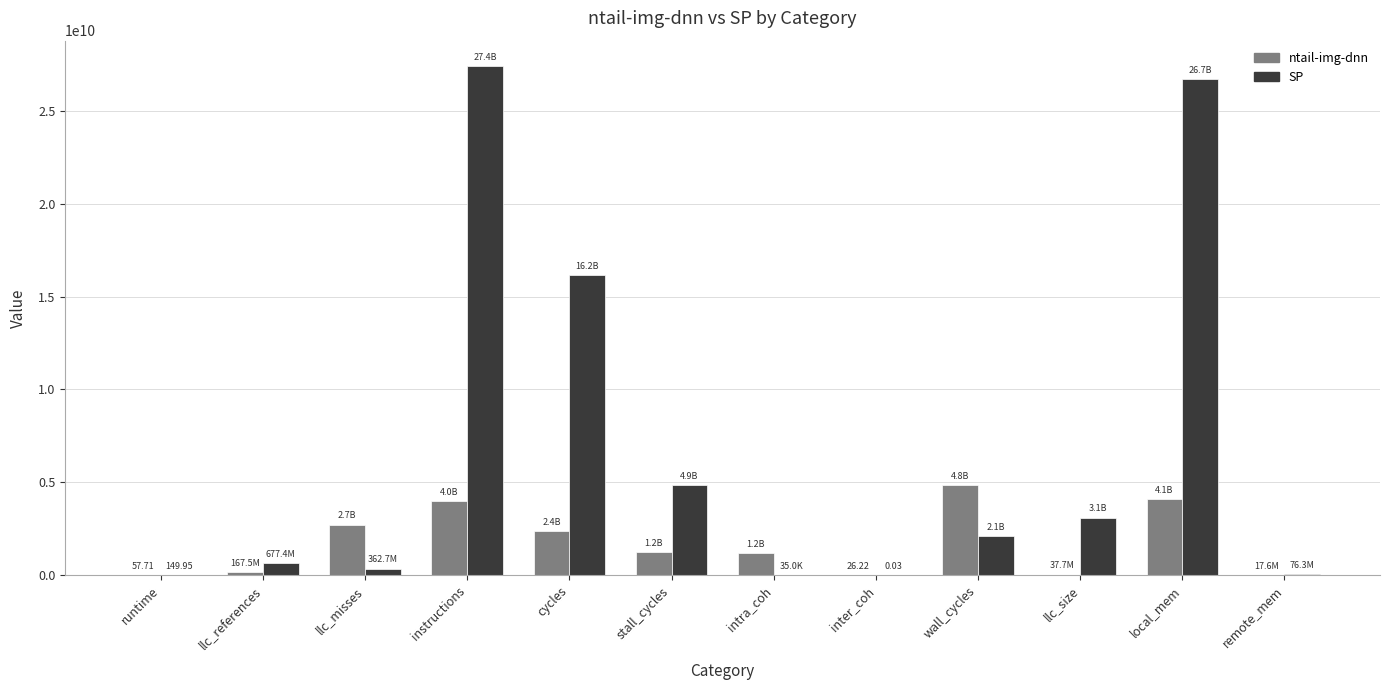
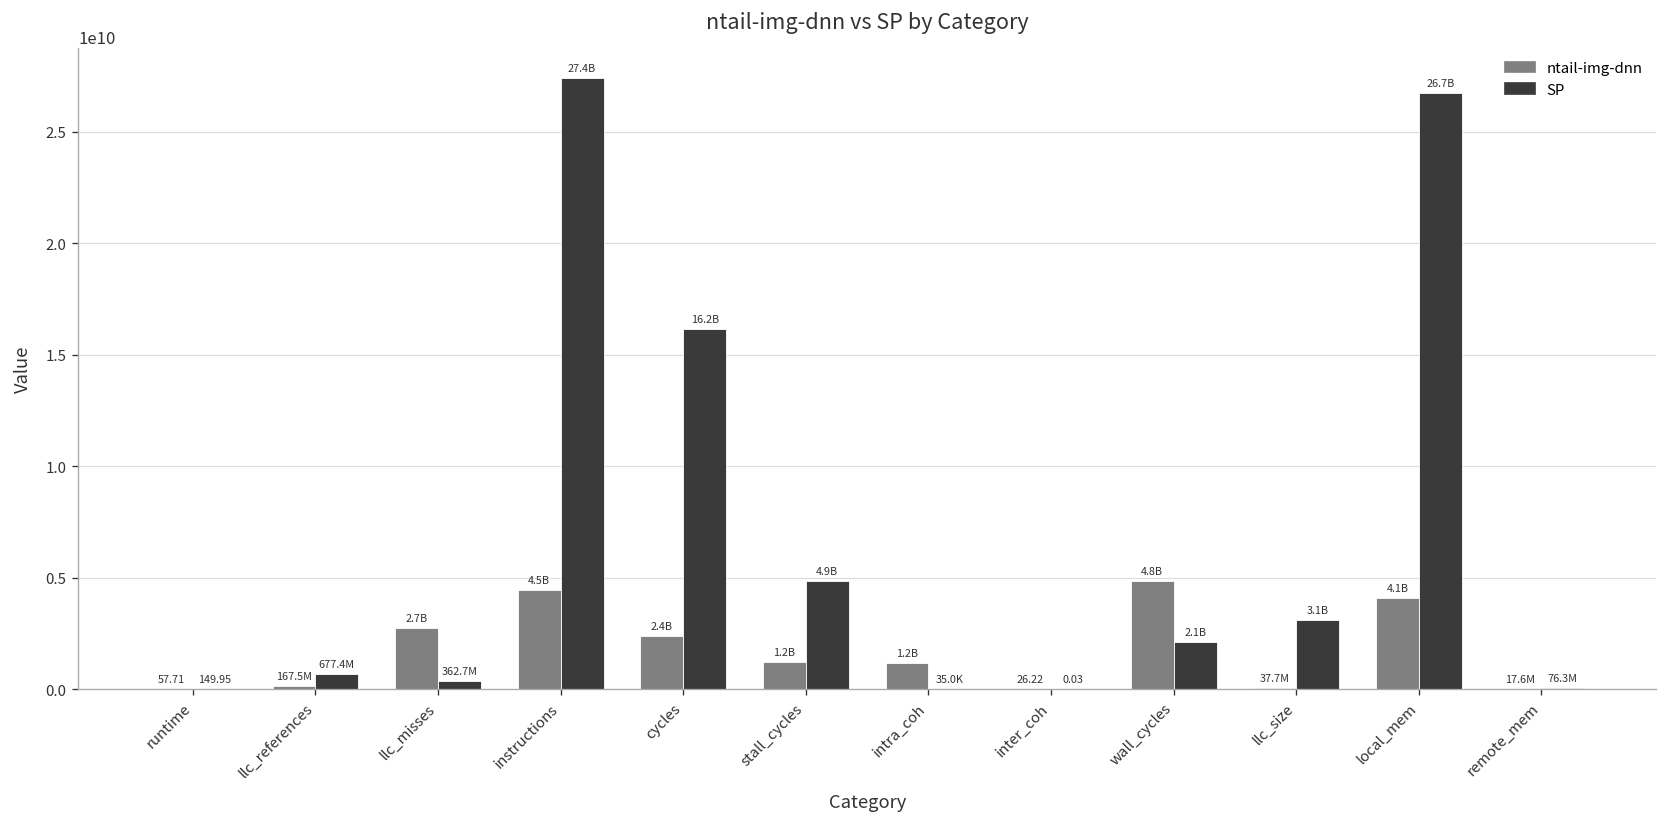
ntail-img-dnn, instructions: 4.0B -> 4.5B
